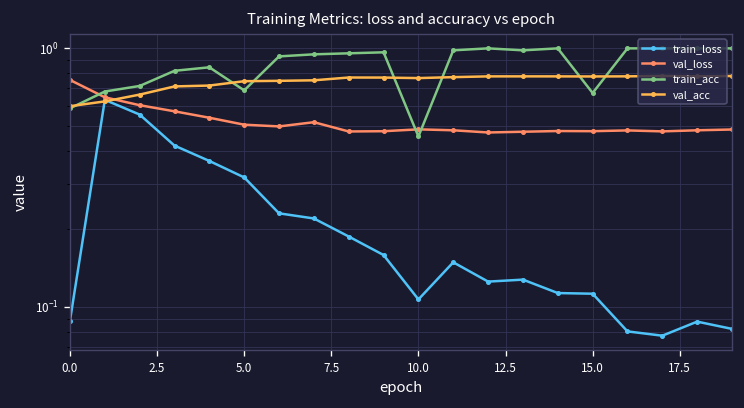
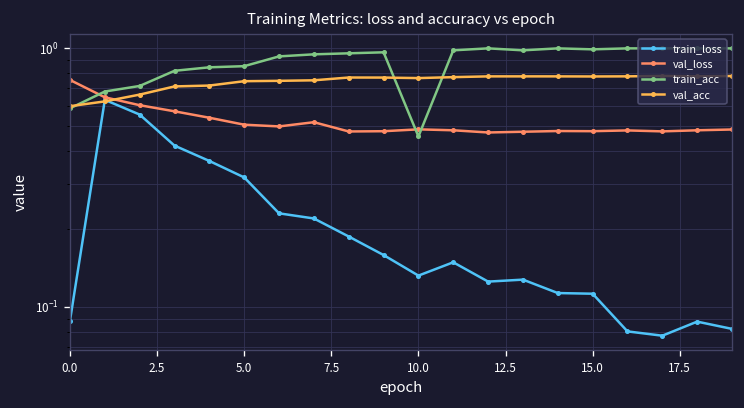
train_acc, 5.0: 0.69 -> 0.85
train_loss, 10.0: 0.11 -> 0.13
train_acc, 15.0: 0.67 -> 1.0
